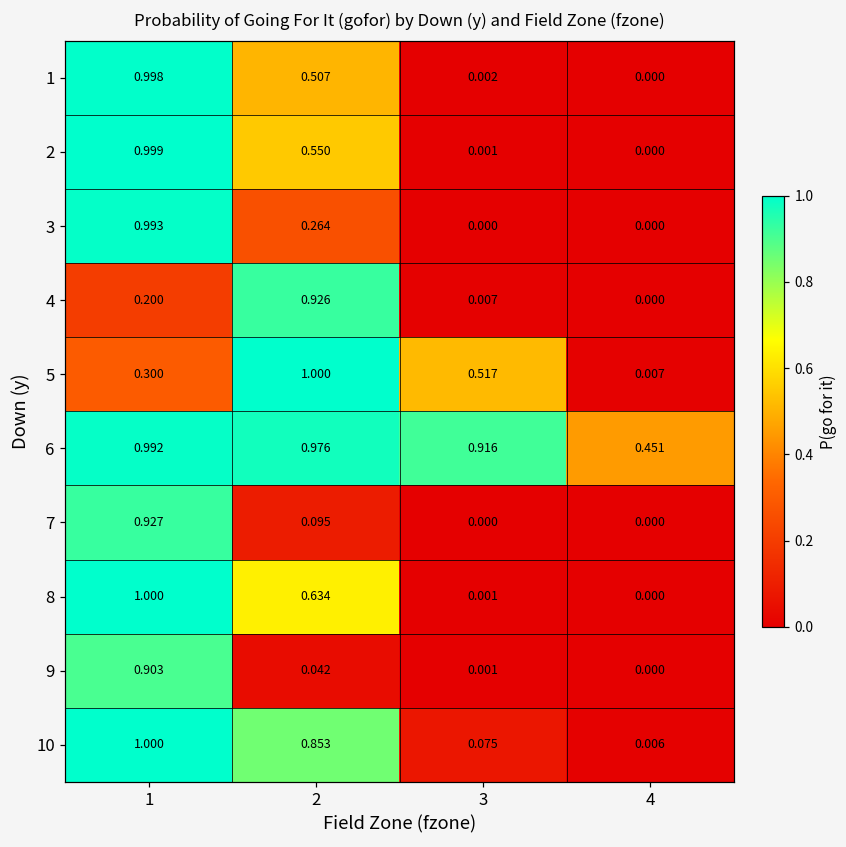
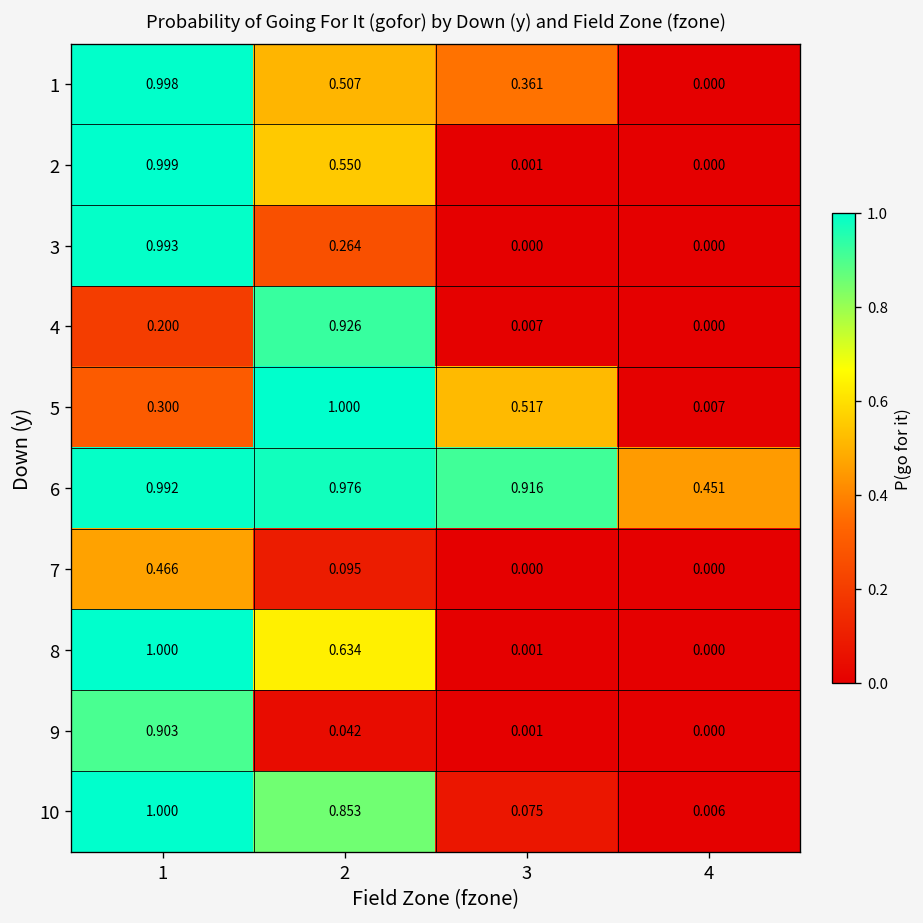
1, 3: 0.002 -> 0.361
7, 1: 0.927 -> 0.466
